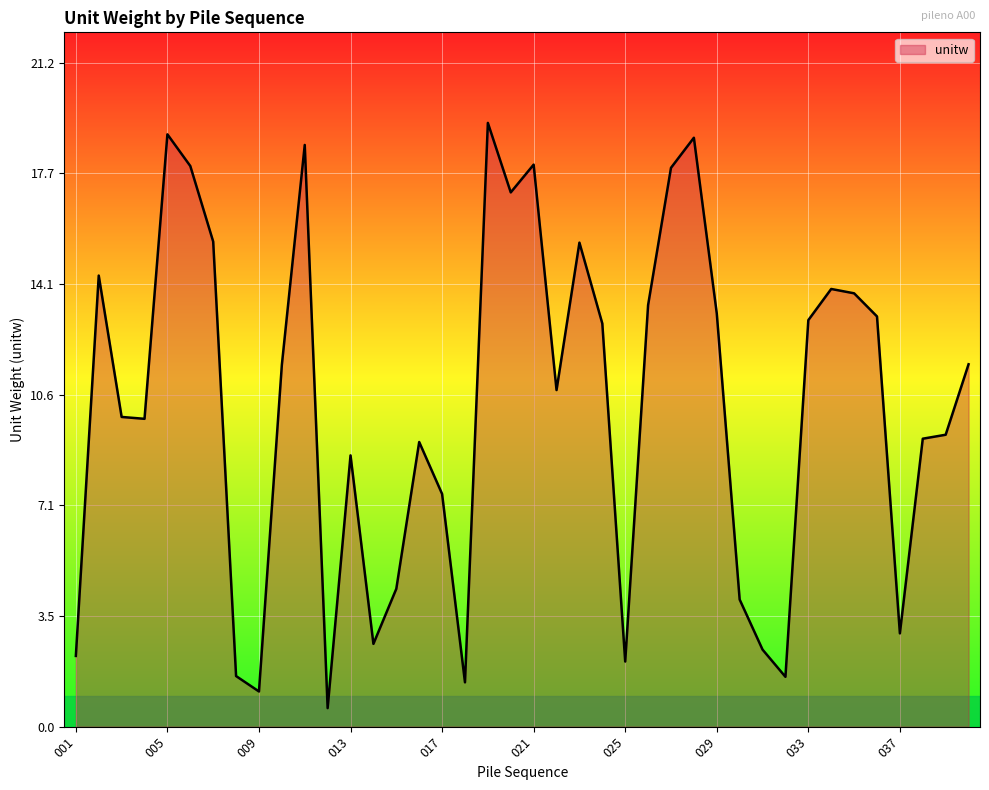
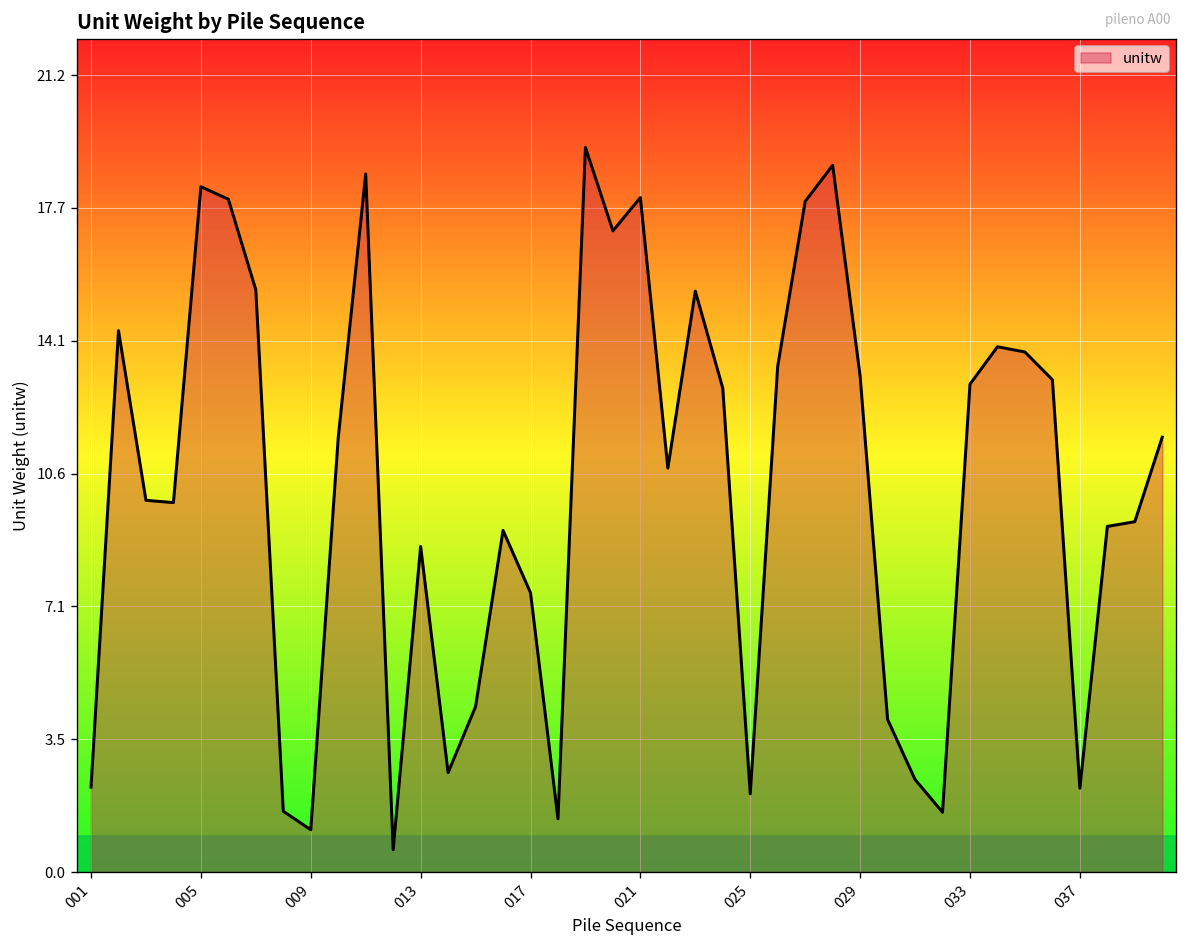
005: 18.9 -> 18.2
037: 3.0 -> 2.2
